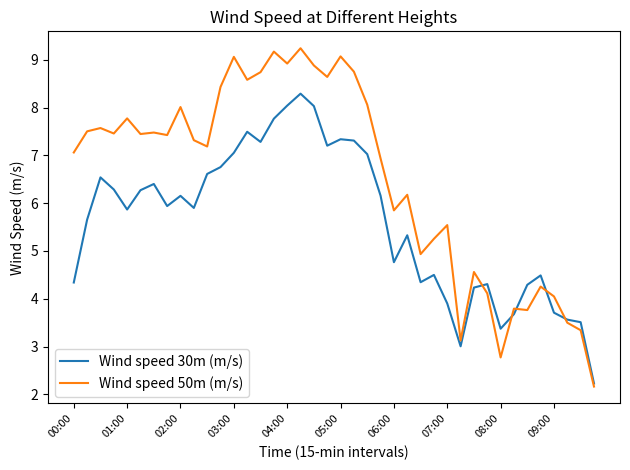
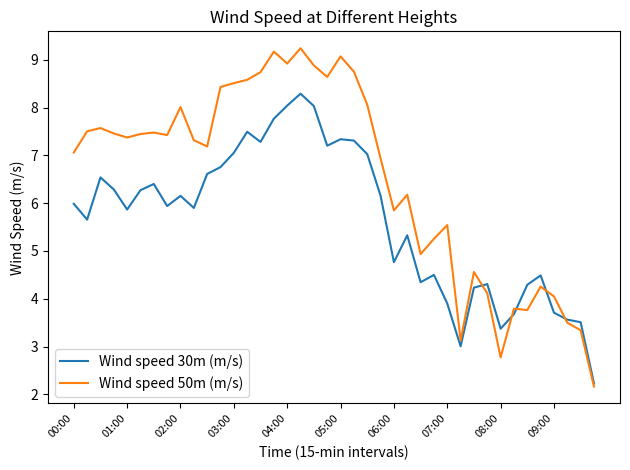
Wind speed 30m (m/s), 00:00: 4.3 -> 6.0
Wind speed 50m (m/s), 01:00: 7.8 -> 7.4
Wind speed 50m (m/s), 03:00: 9.1 -> 8.5
